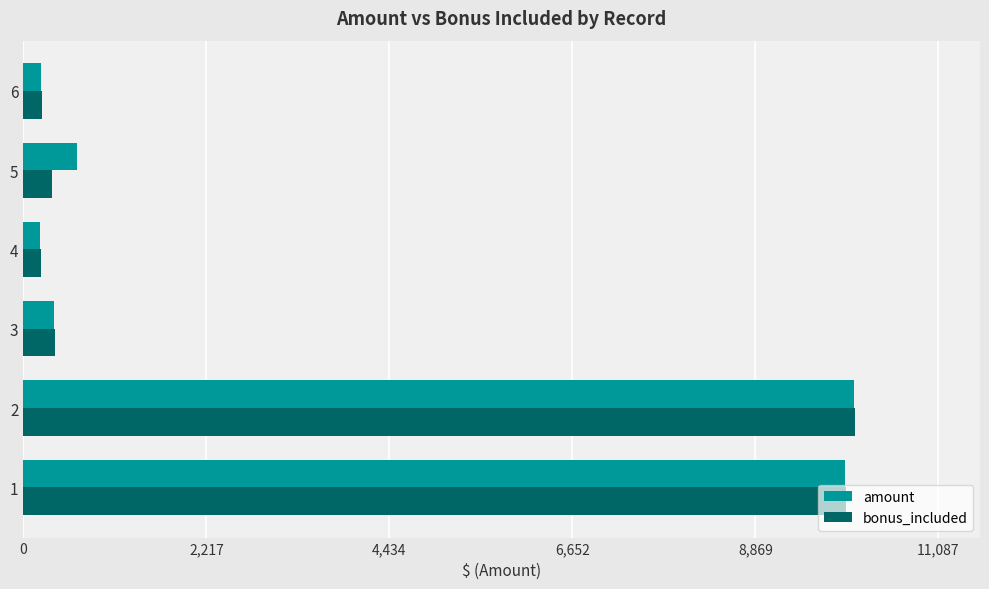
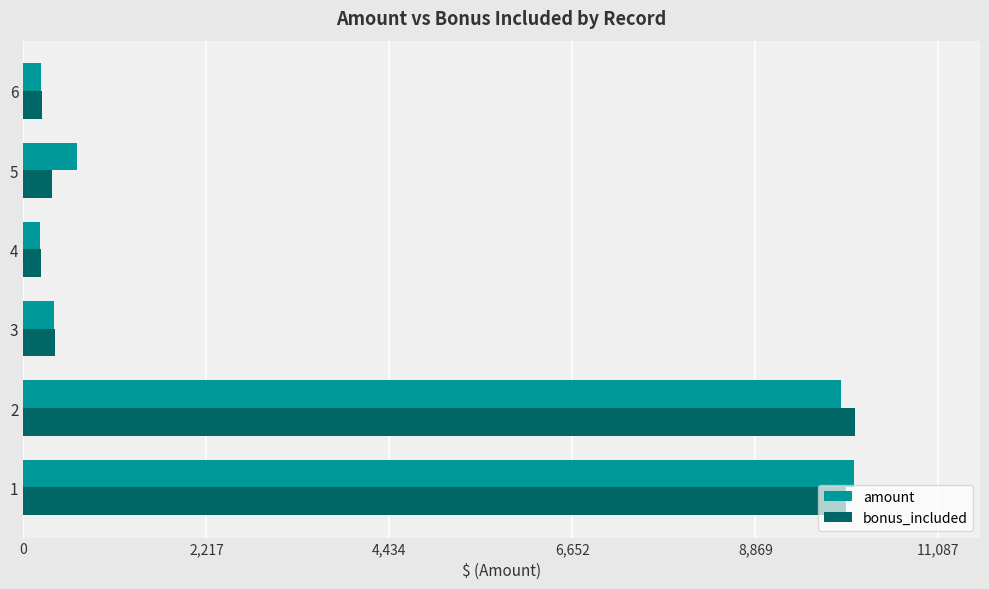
amount, 2: 10,100 -> 9,900
amount, 1: 10,000 -> 10,100
